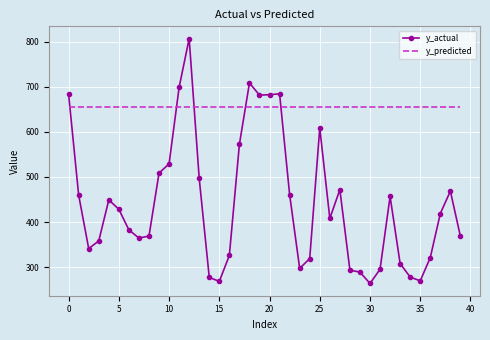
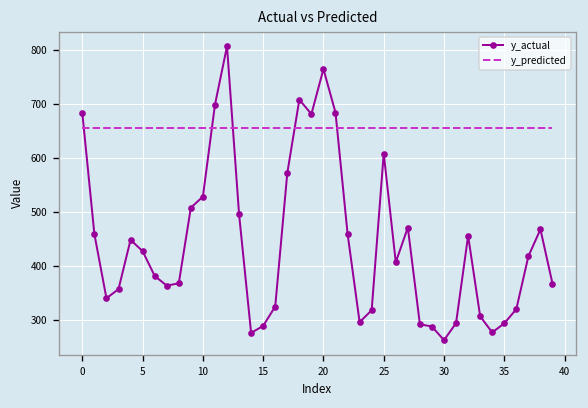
y_actual, 15: 270 -> 290
y_actual, 20: 680 -> 770
y_actual, 35: 270 -> 290
